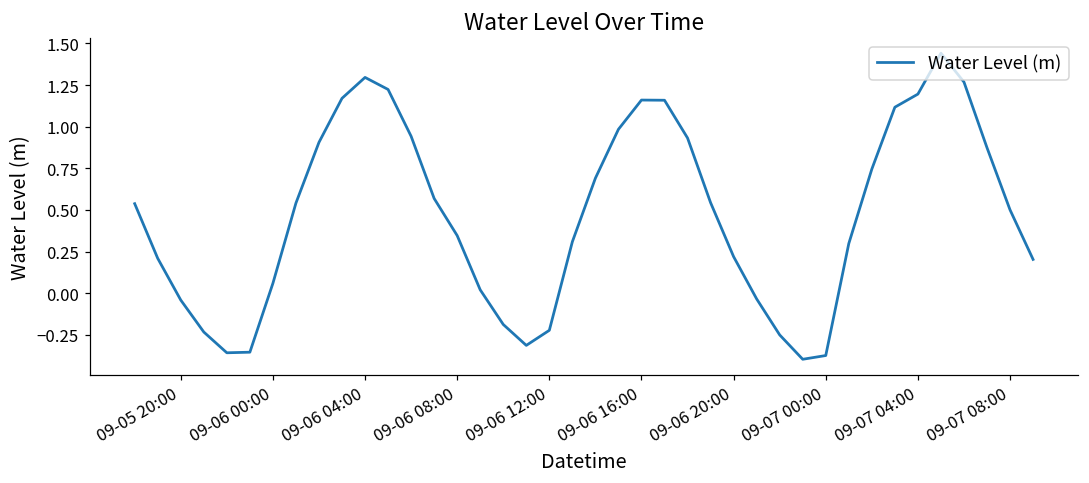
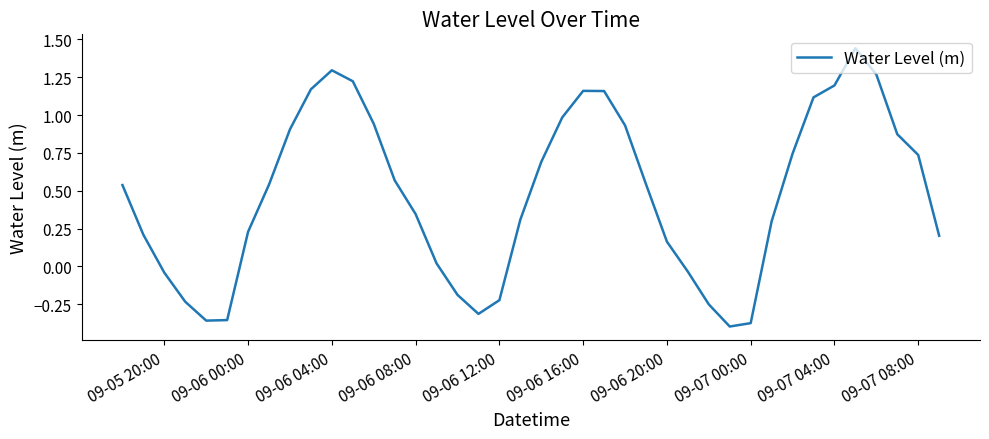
09-06 00:00: 0.06 -> 0.23
09-06 20:00: 0.22 -> 0.16
09-07 08:00: 0.50 -> 0.74
